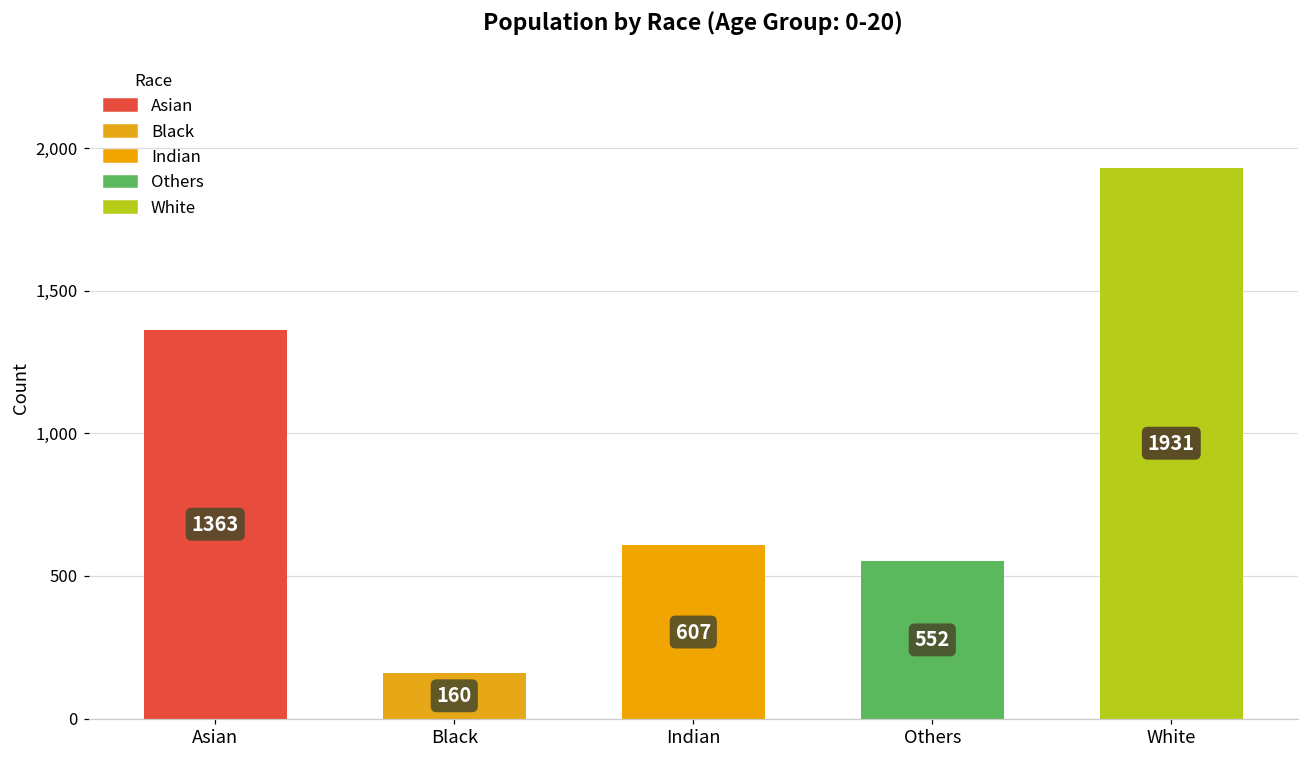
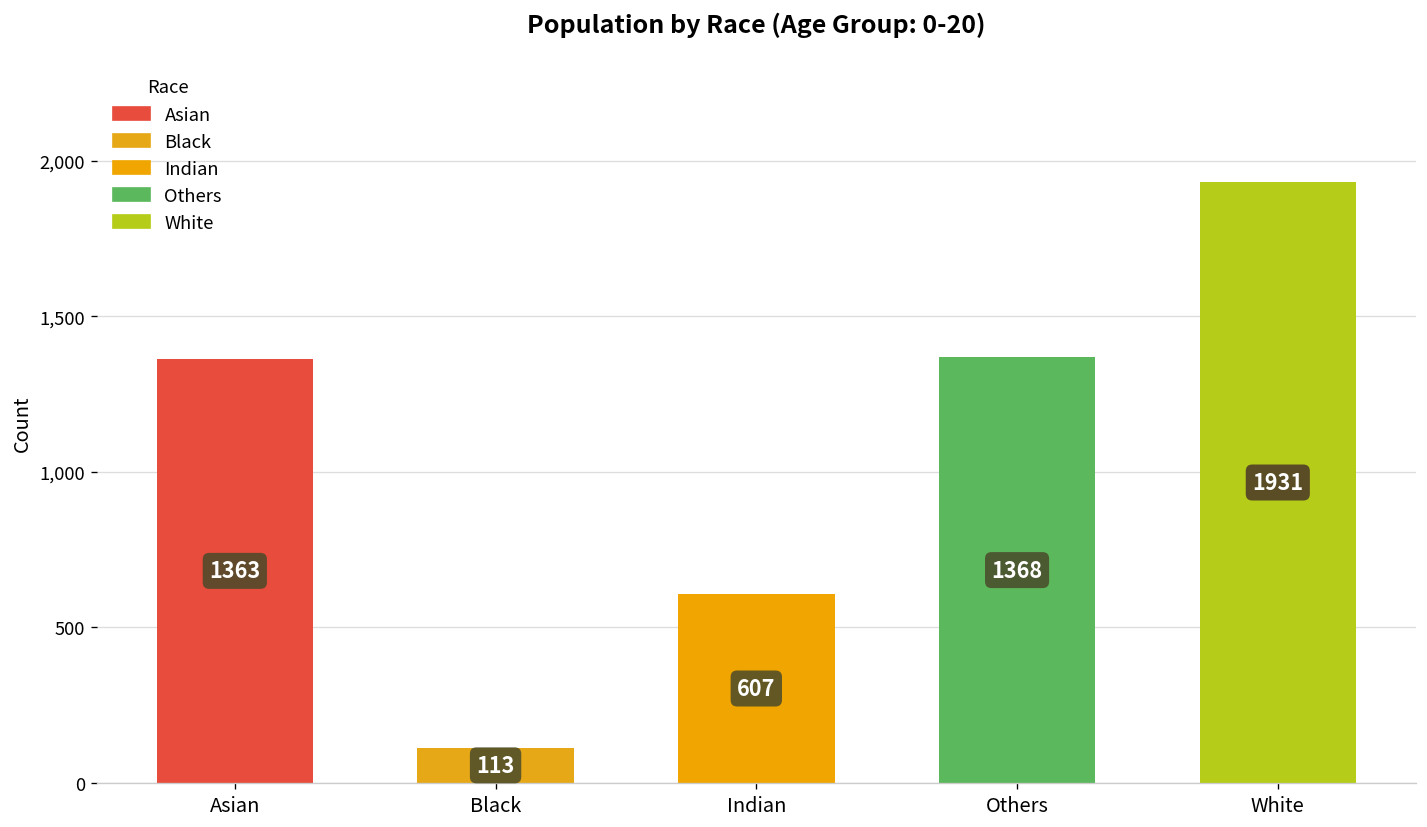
Black: 160 -> 113
Others: 552 -> 1368
